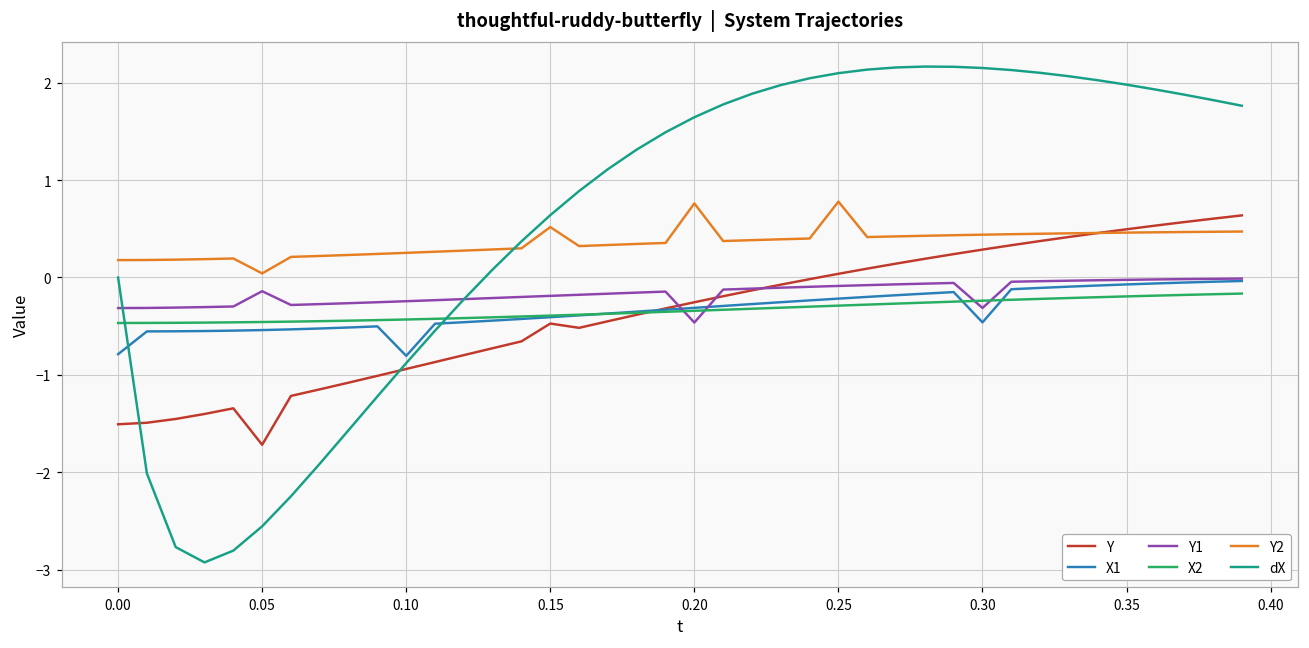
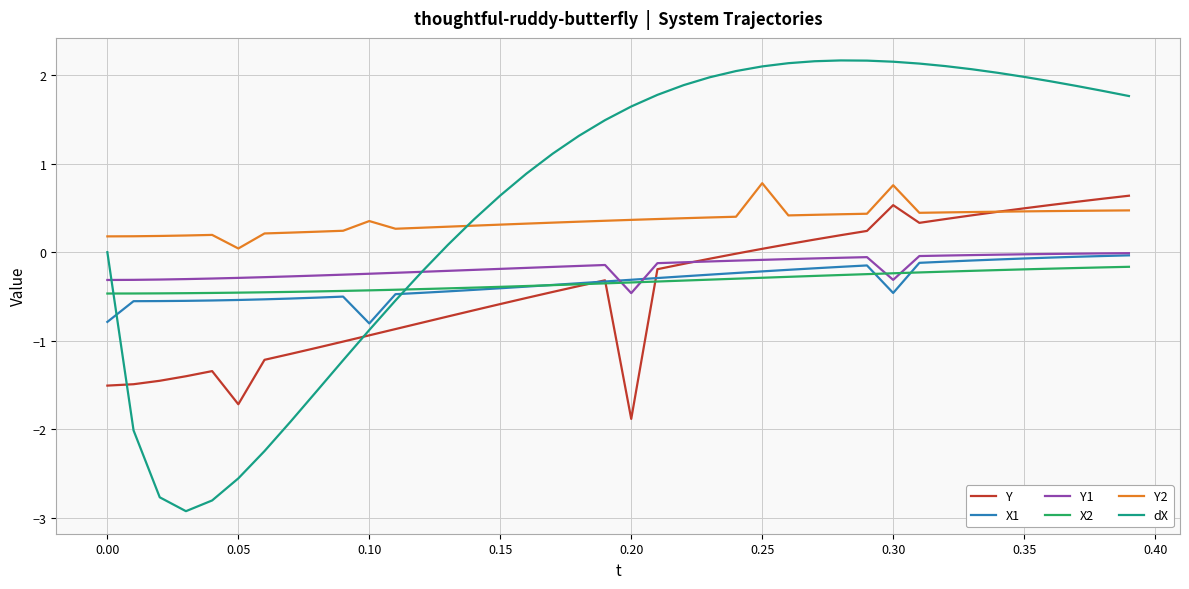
Y1, 0.05: -0.1 -> -0.3
Y2, 0.10: 0.3 -> 0.4
Y, 0.15: -0.5 -> -0.6
Y2, 0.15: 0.5 -> 0.3
Y, 0.20: -0.3 -> -1.9
Y2, 0.20: 0.8 -> 0.4
Y, 0.30: 0.3 -> 0.5
Y2, 0.30: 0.4 -> 0.8
